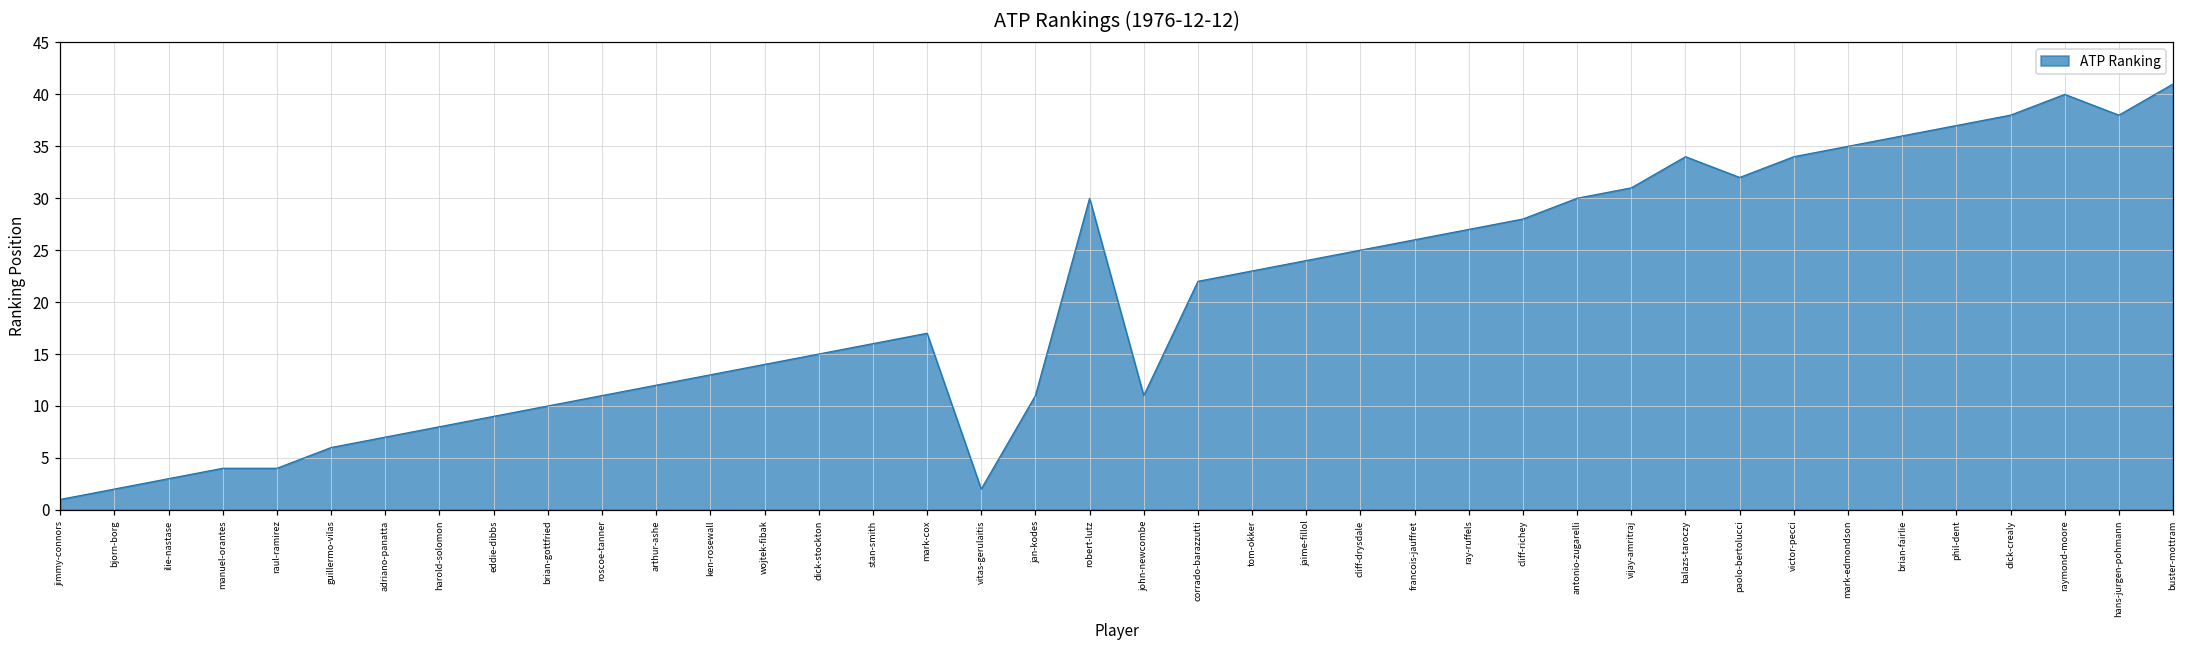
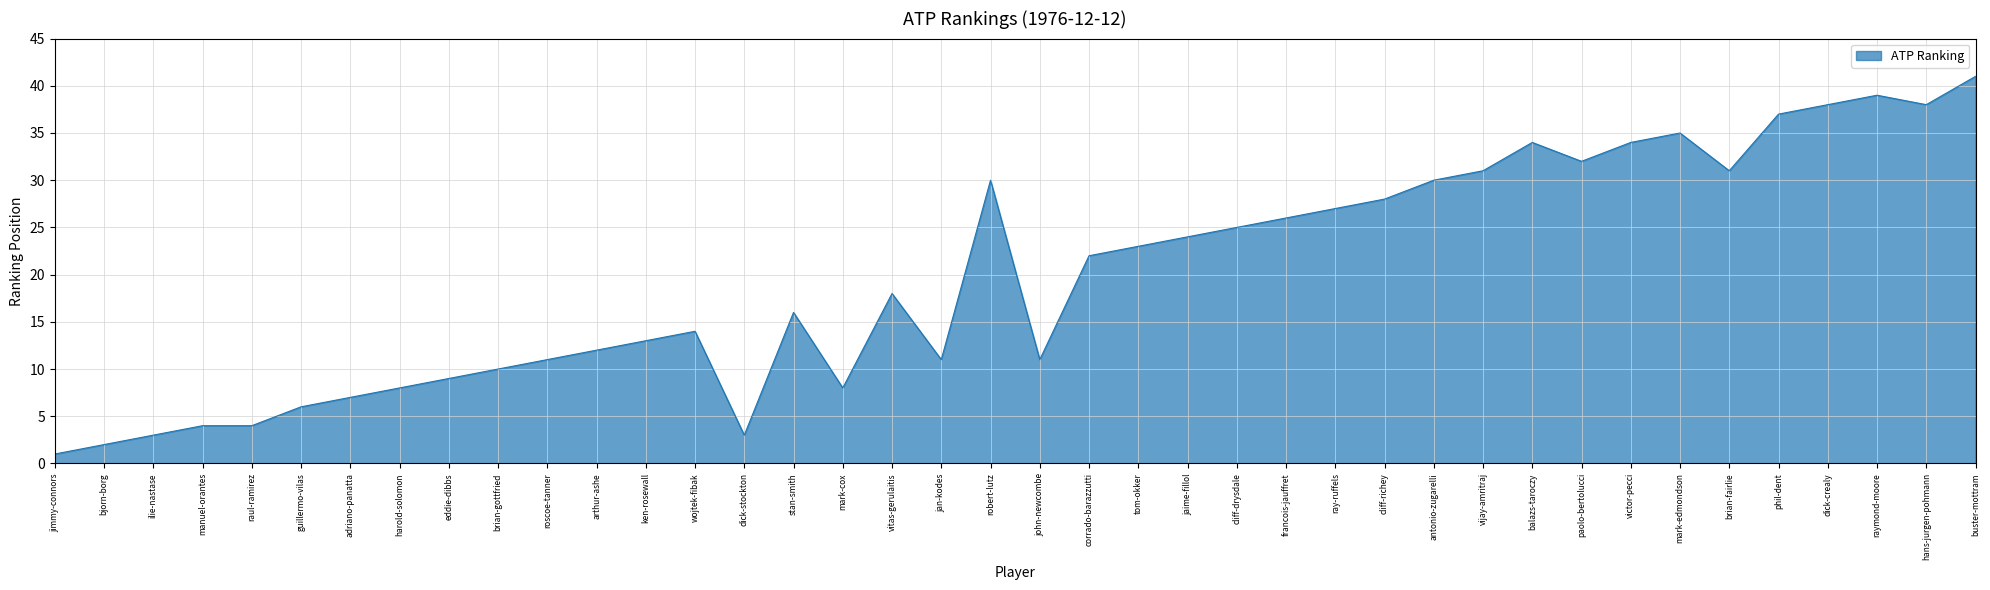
dick-stockton: 15 -> 3
mark-cox: 17 -> 8
vitas-gerulaitis: 2 -> 18
brian-fairlie: 36 -> 31
raymond-moore: 40 -> 39
